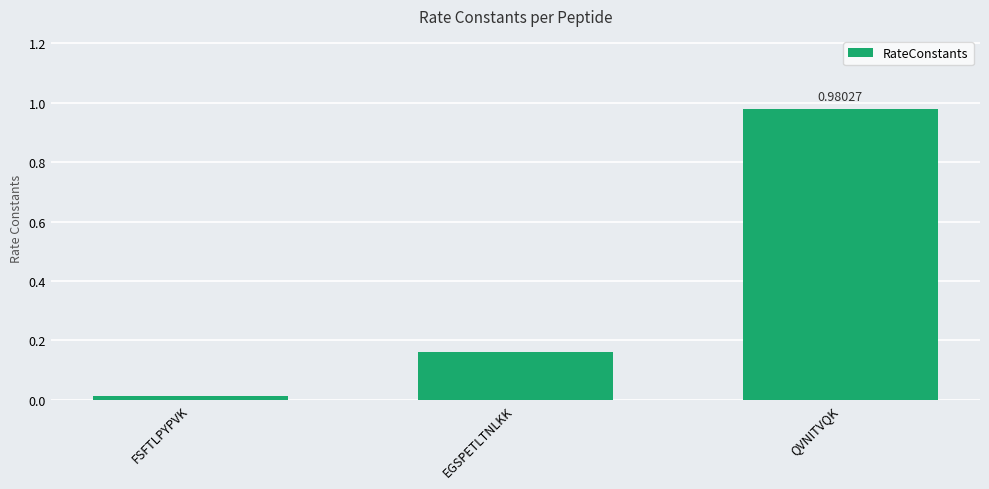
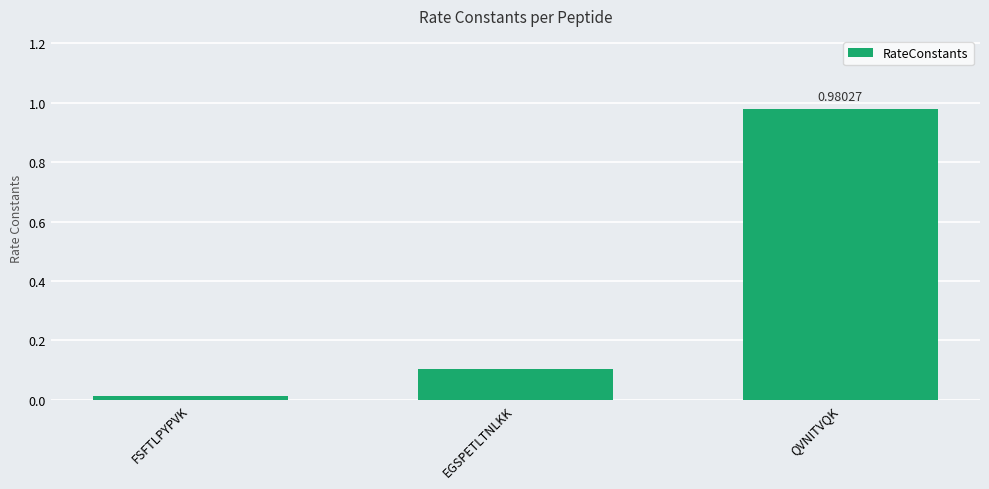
EGSPETLTNLKK: 0.16 -> 0.10
